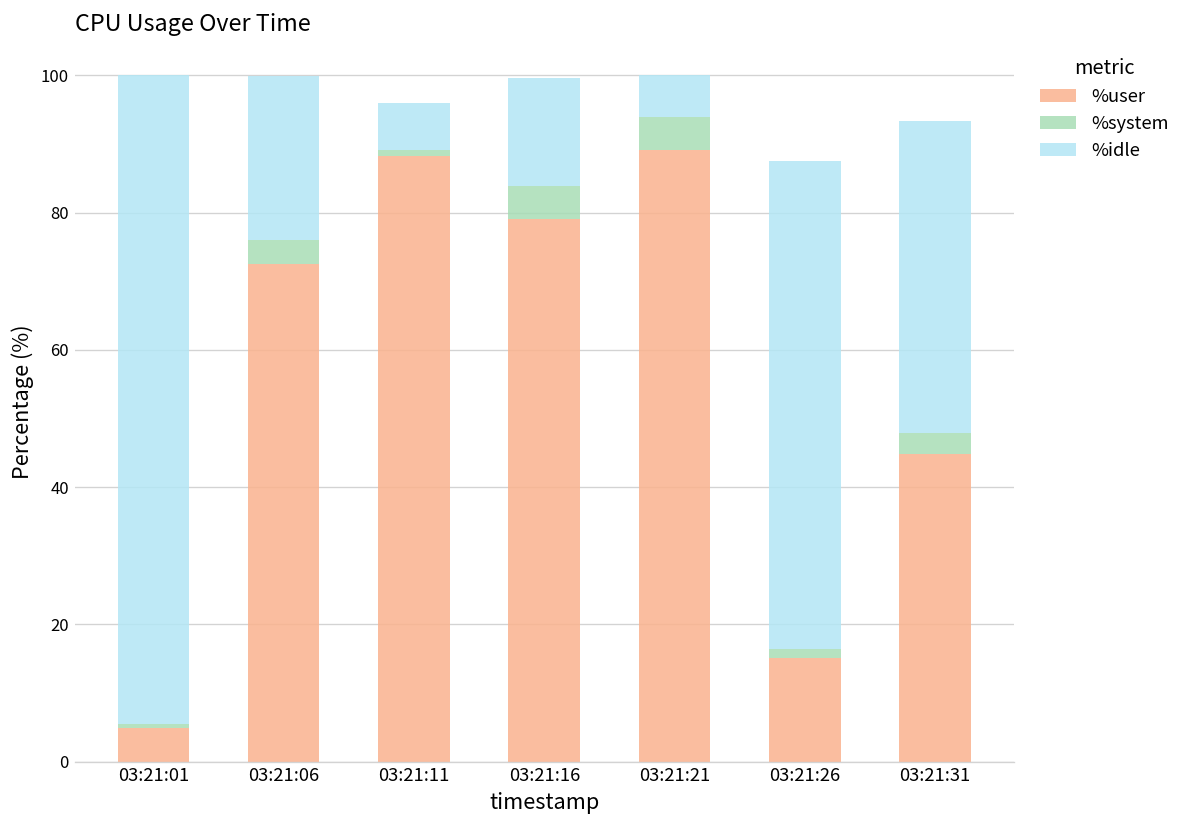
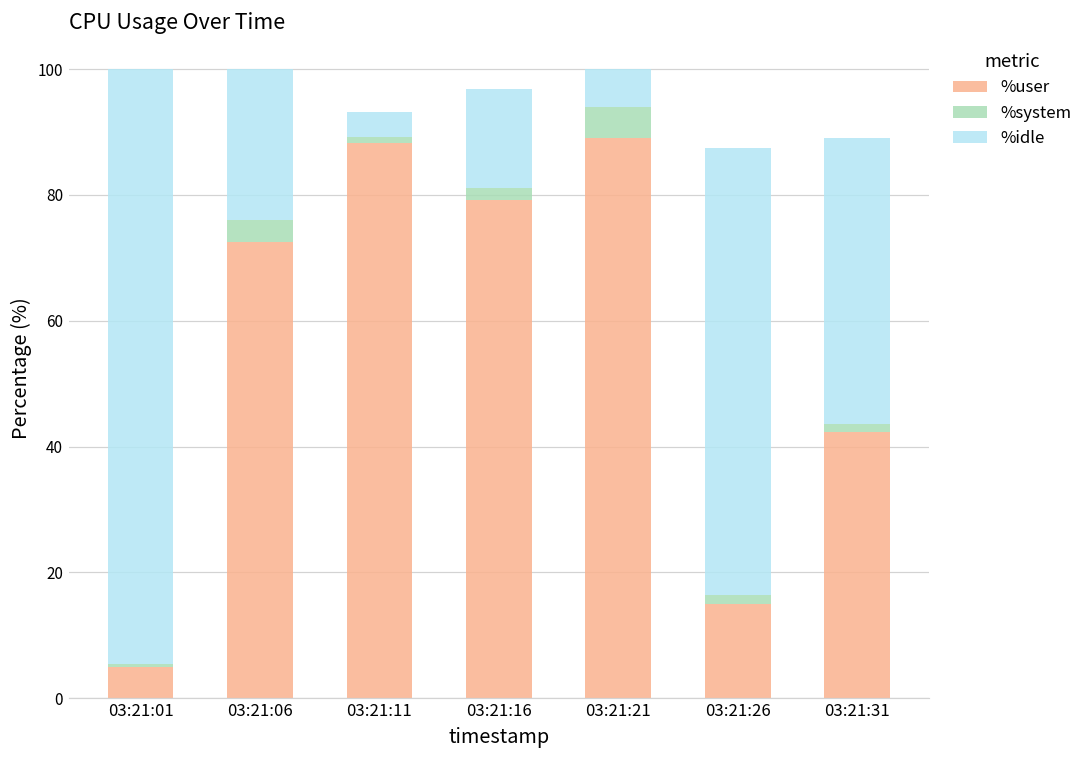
%idle, 03:21:11: 7 -> 4
%system, 03:21:16: 5 -> 2
%user, 03:21:31: 45 -> 42
%system, 03:21:31: 3 -> 1
